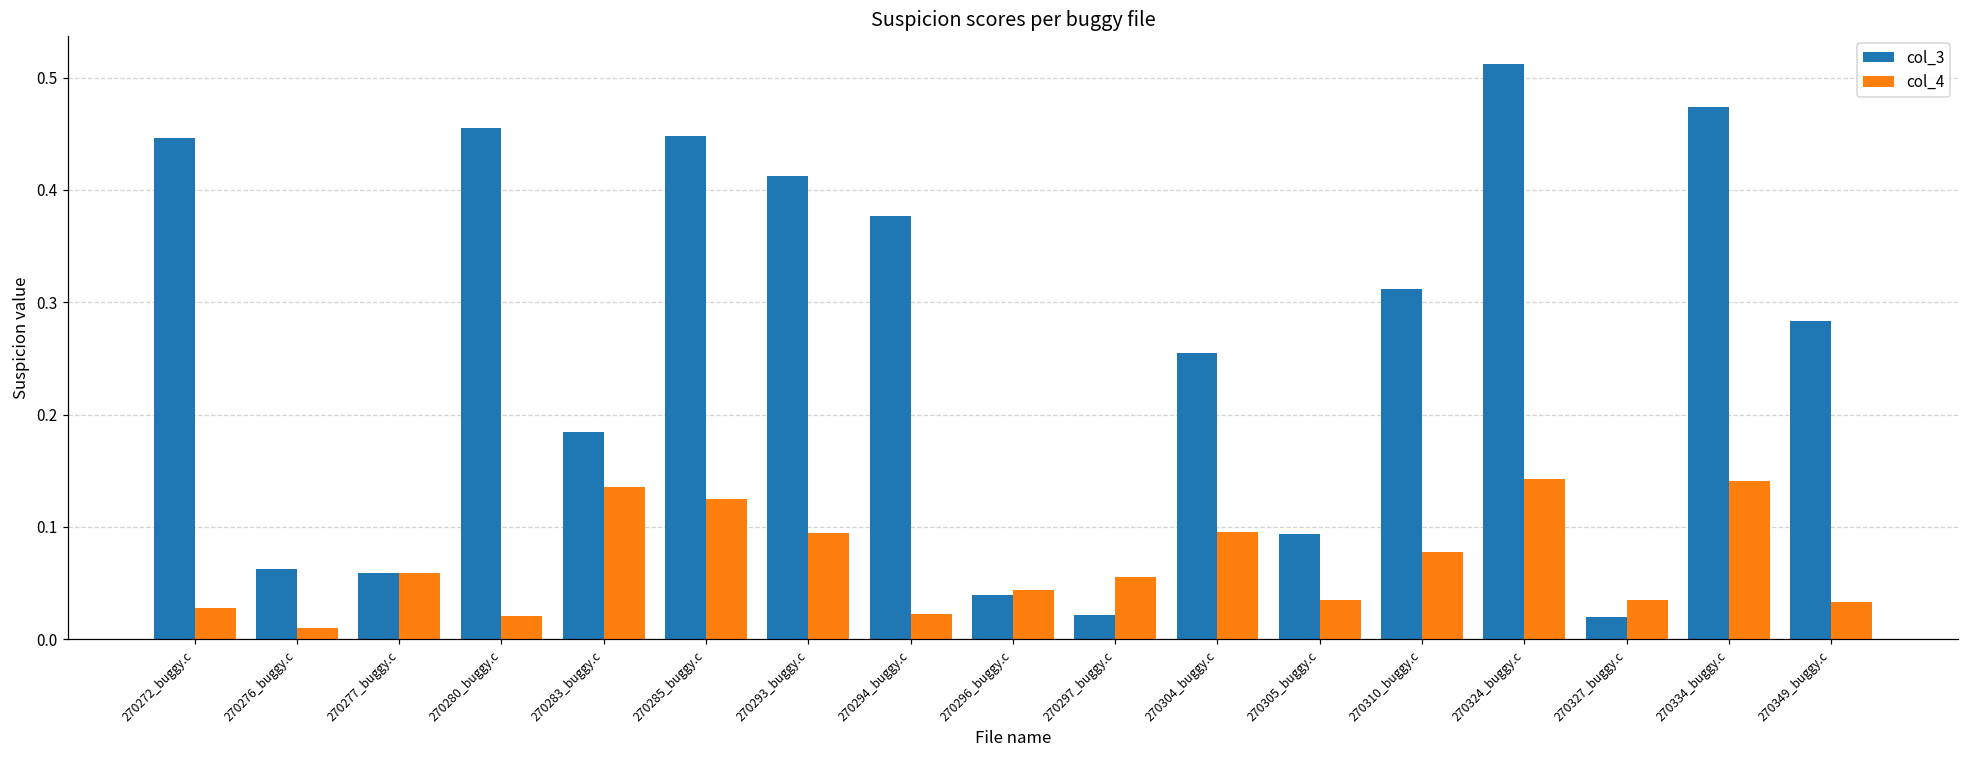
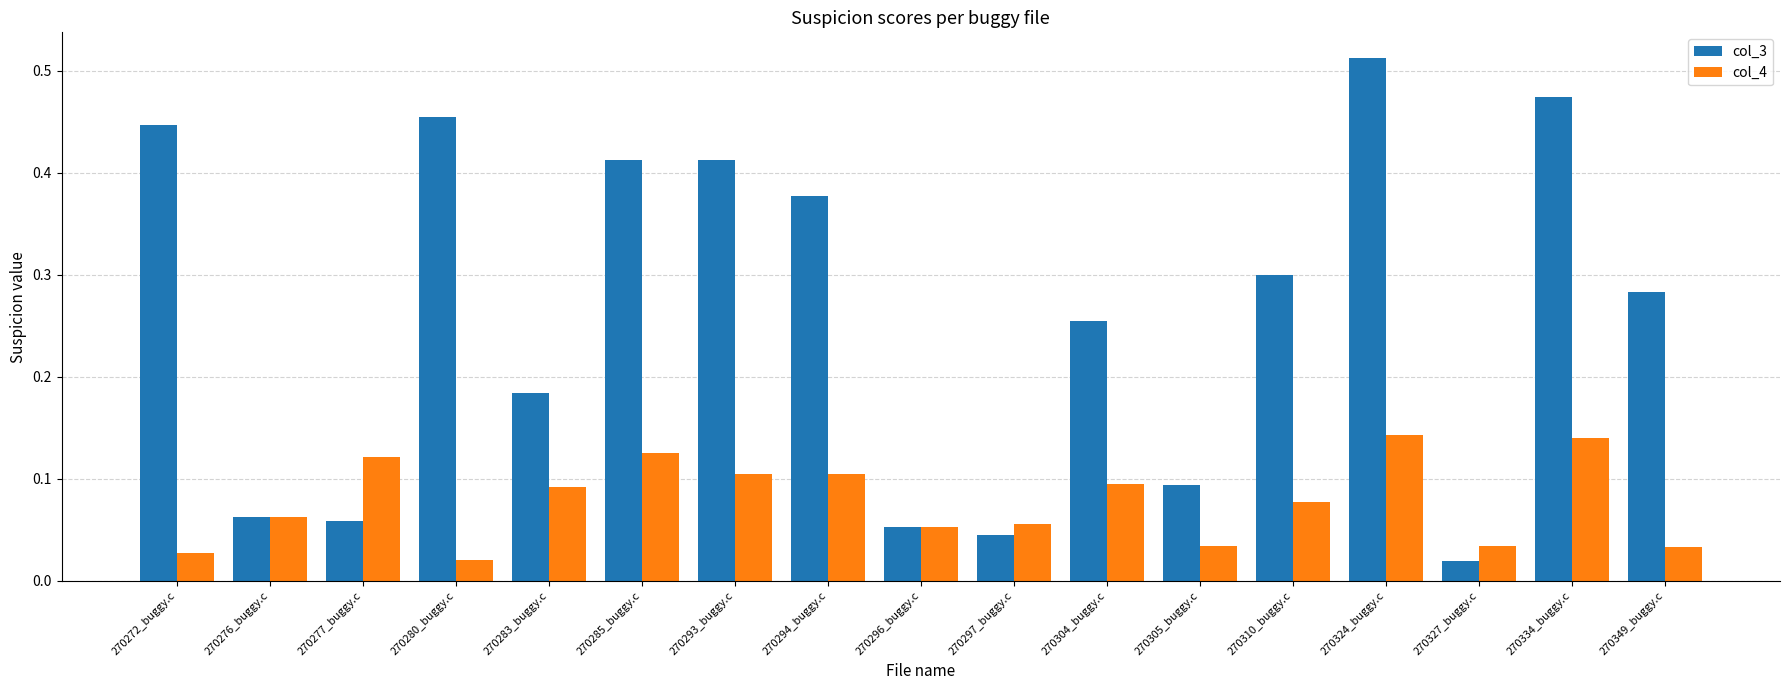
col_4, 270276_buggy.c: 0.010 -> 0.063
col_4, 270277_buggy.c: 0.059 -> 0.122
col_4, 270283_buggy.c: 0.136 -> 0.092
col_3, 270285_buggy.c: 0.448 -> 0.412
col_4, 270293_buggy.c: 0.095 -> 0.105
col_4, 270294_buggy.c: 0.022 -> 0.105
col_3, 270296_buggy.c: 0.039 -> 0.053
col_4, 270296_buggy.c: 0.044 -> 0.053
col_3, 270297_buggy.c: 0.021 -> 0.045
col_3, 270310_buggy.c: 0.312 -> 0.300
